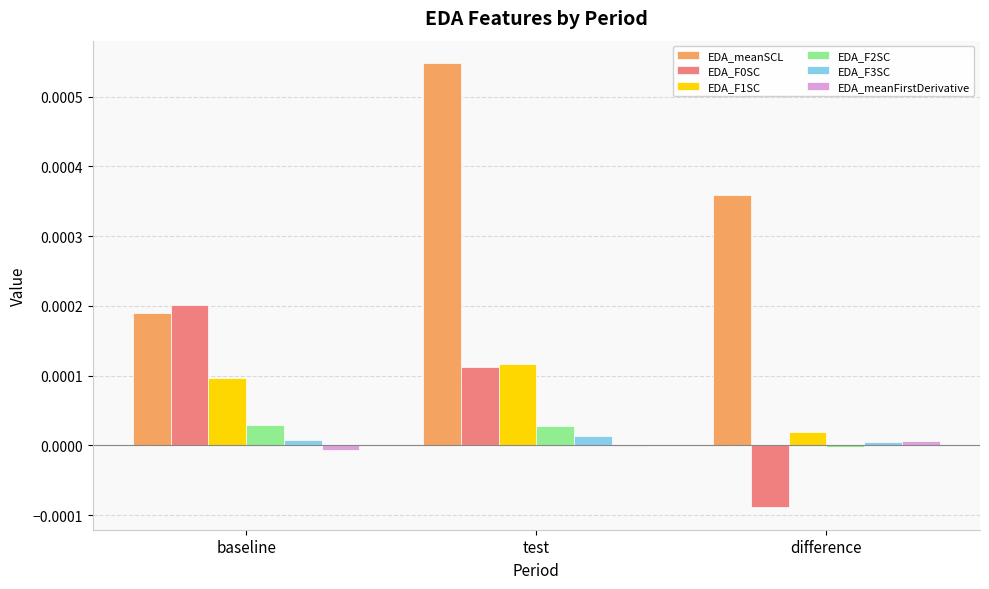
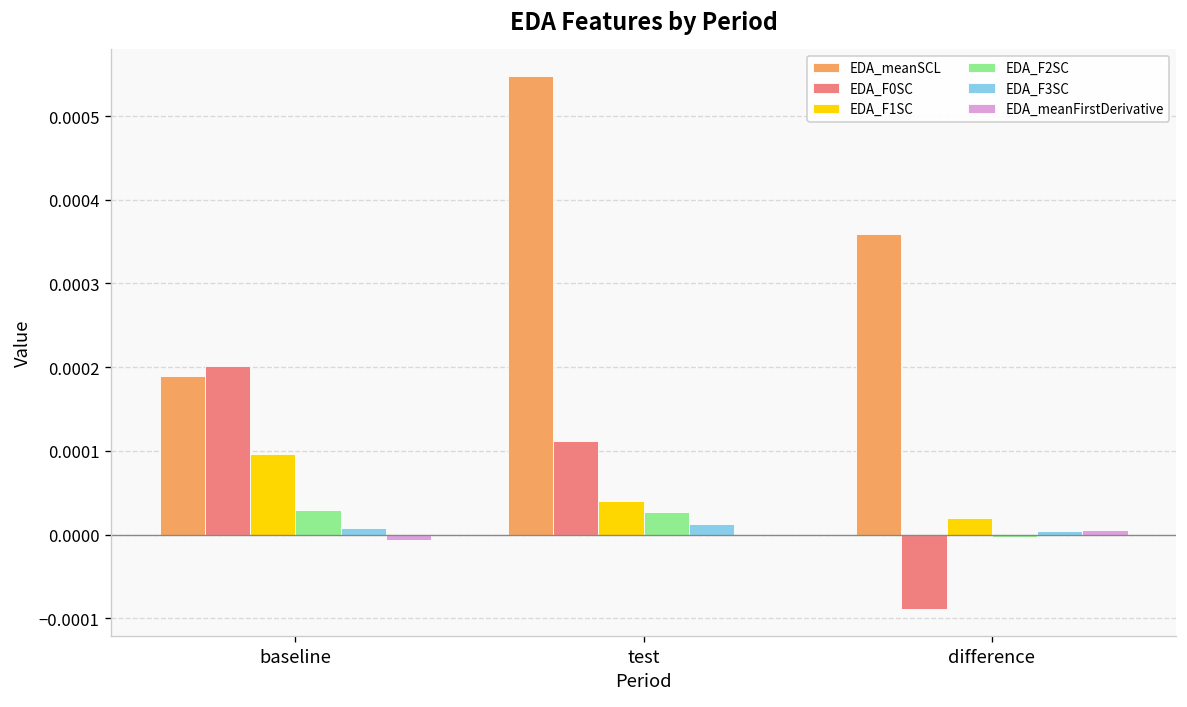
EDA_F1SC, test: 0.00012 -> 0.00004
